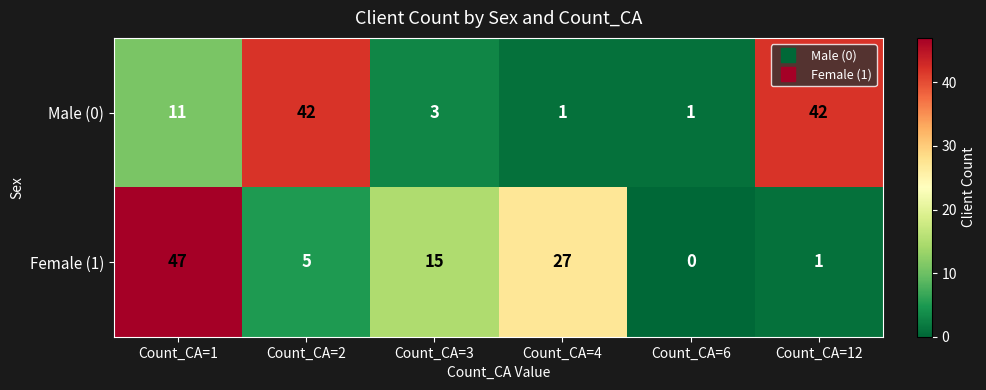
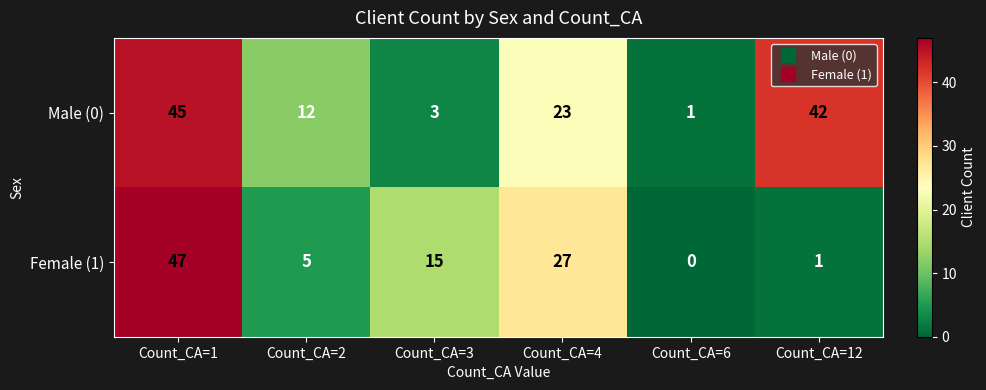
Male (0), Count_CA=1: 11 -> 45
Male (0), Count_CA=2: 42 -> 12
Male (0), Count_CA=4: 1 -> 23
